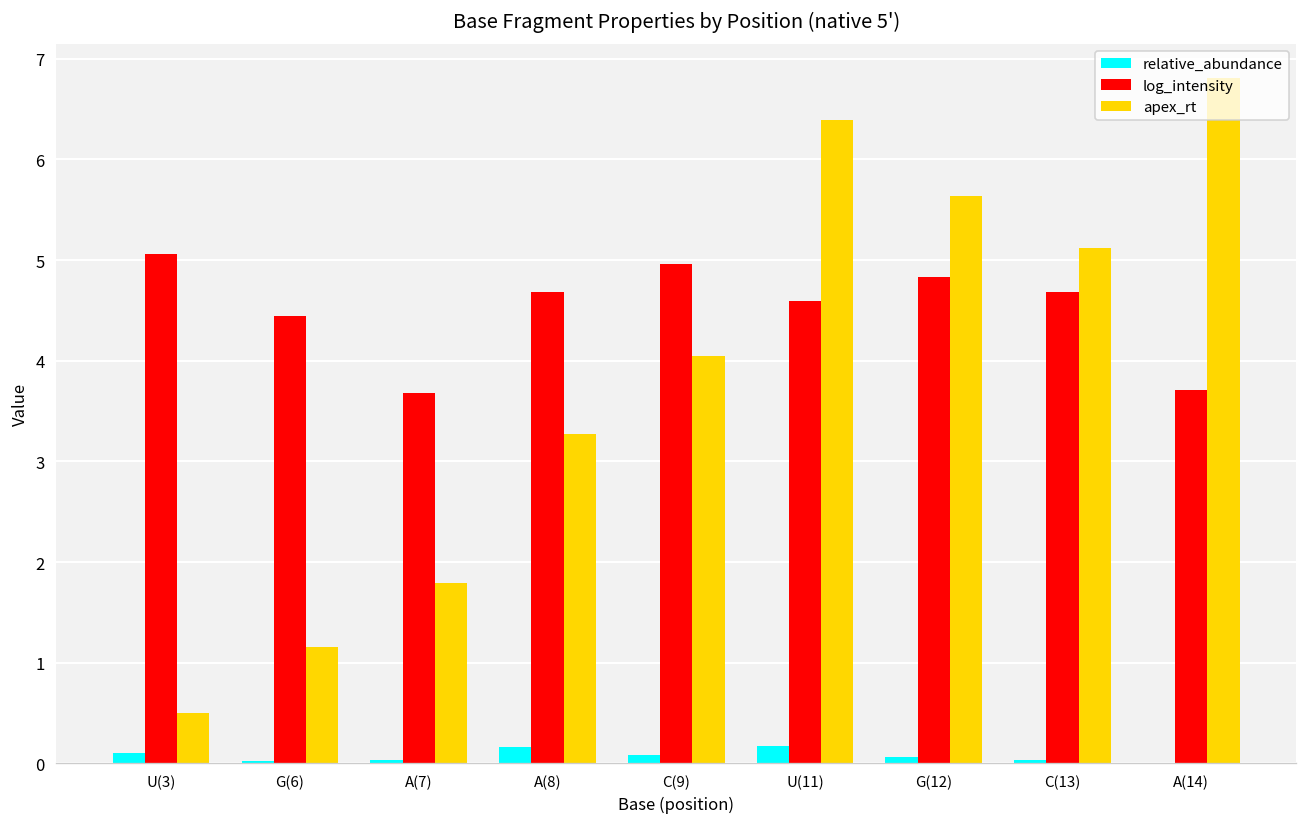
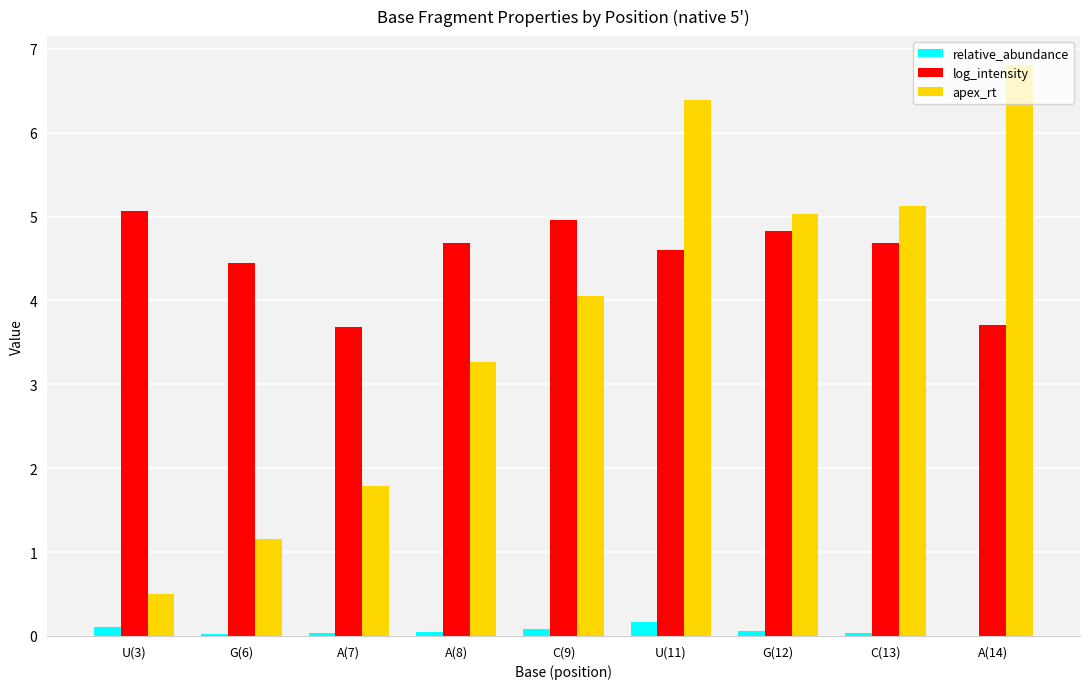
relative_abundance, A(8): 0.2 -> 0.0
apex_rt, G(12): 5.6 -> 5.0
